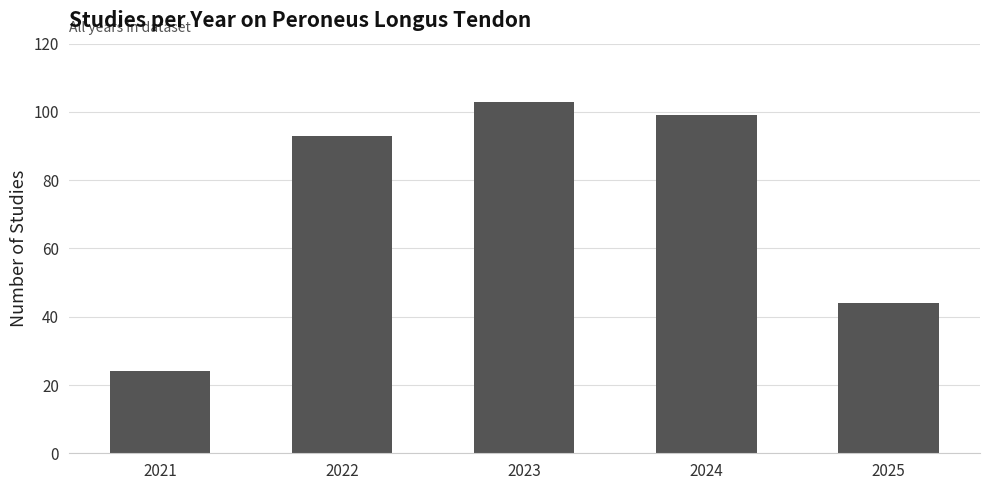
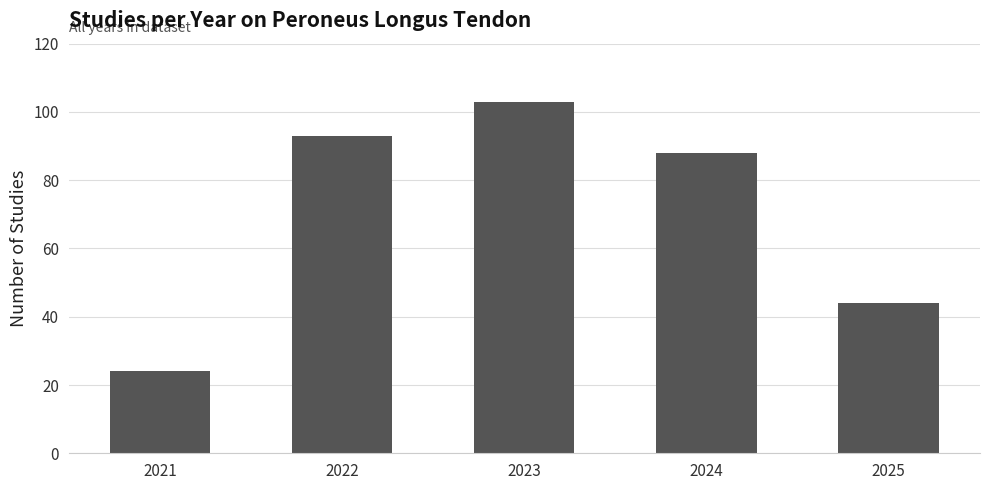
2024: 99 -> 88
